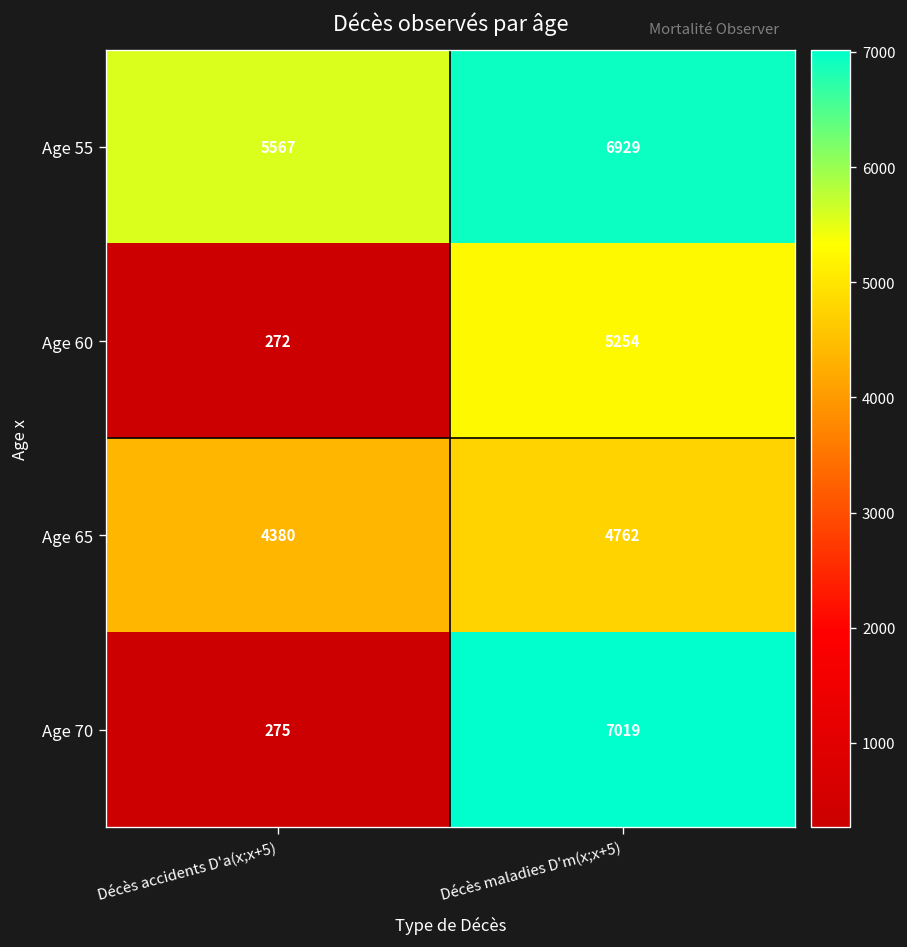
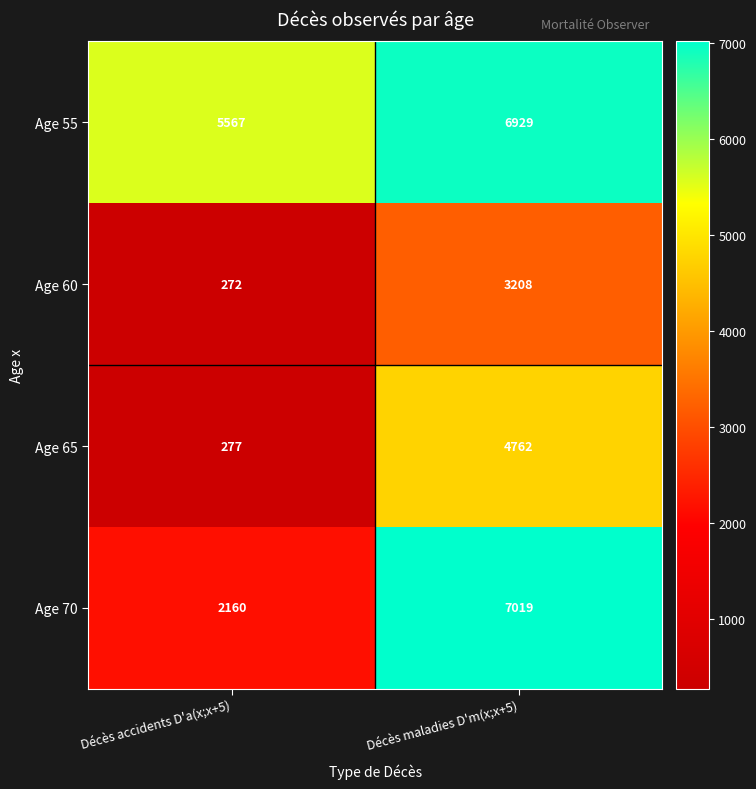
Age 60, Décès maladies D'm(x;x+5): 5254 -> 3208
Age 65, Décès accidents D'a(x;x+5): 4380 -> 277
Age 70, Décès accidents D'a(x;x+5): 275 -> 2160
